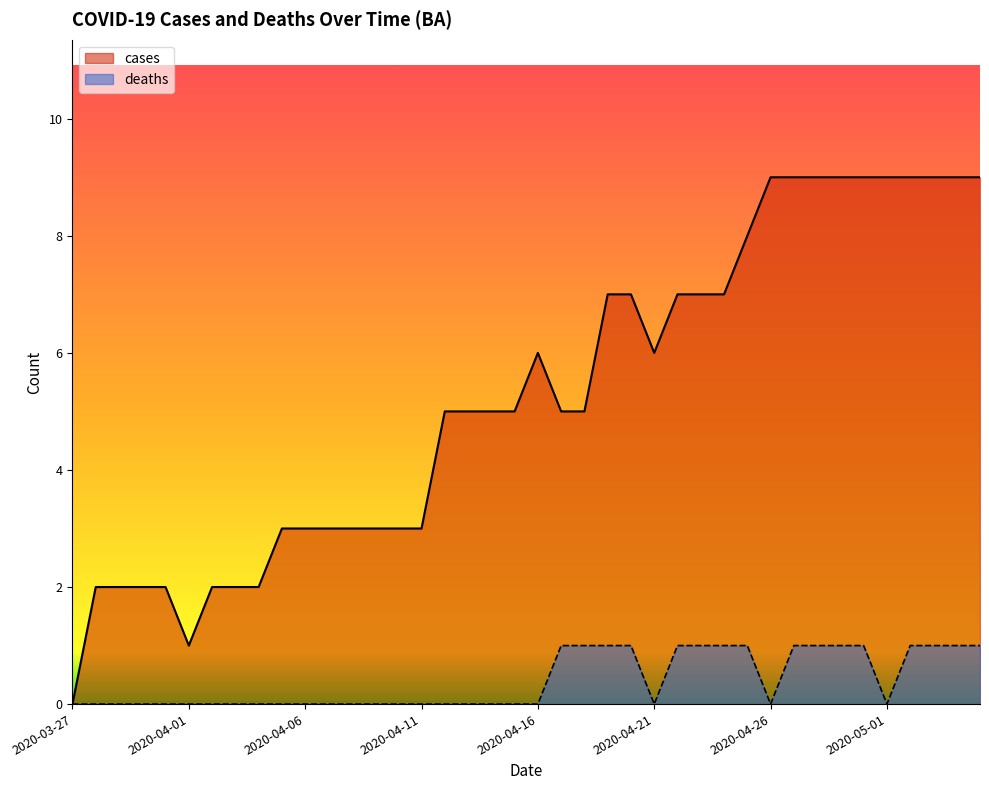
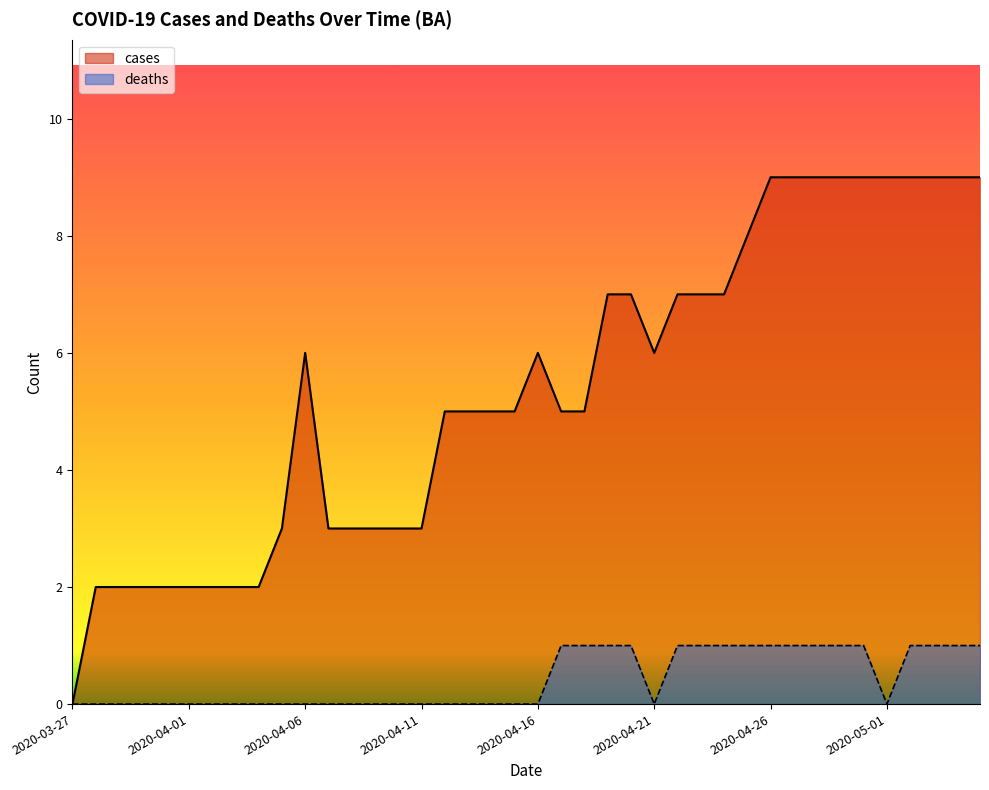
cases, 2020-04-01: 1 -> 2
cases, 2020-04-06: 3 -> 6
deaths, 2020-04-26: 0 -> 1
